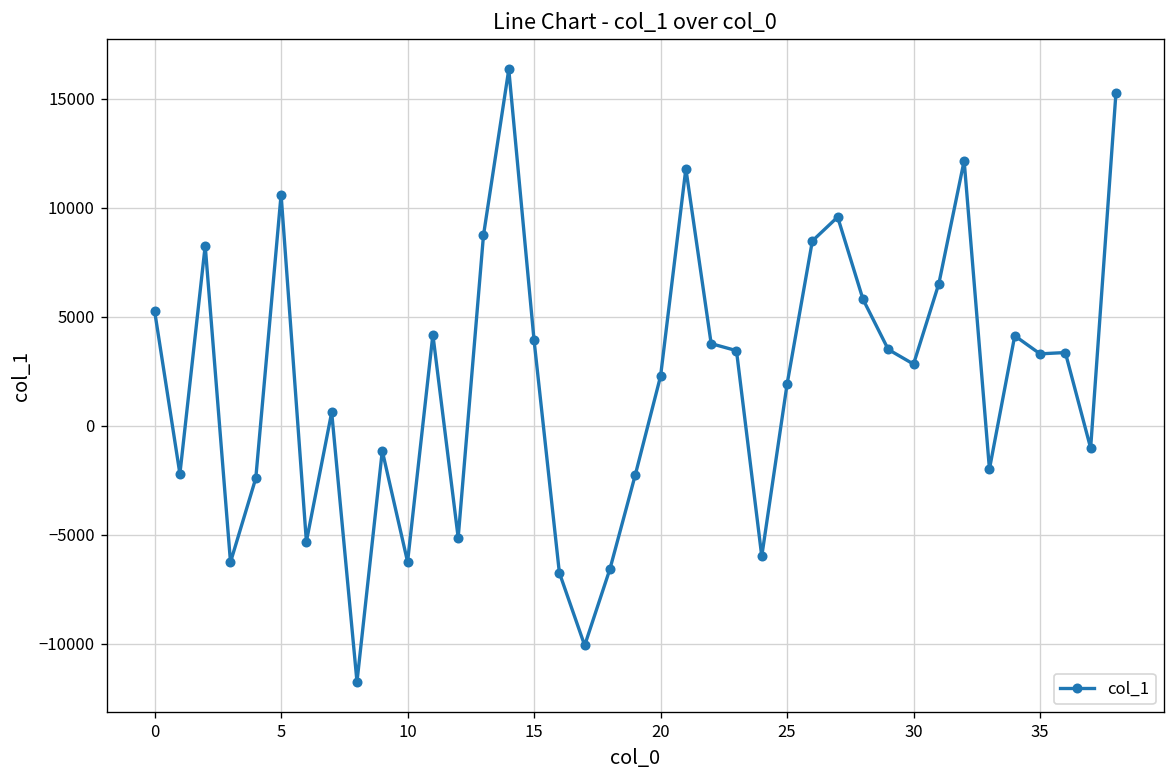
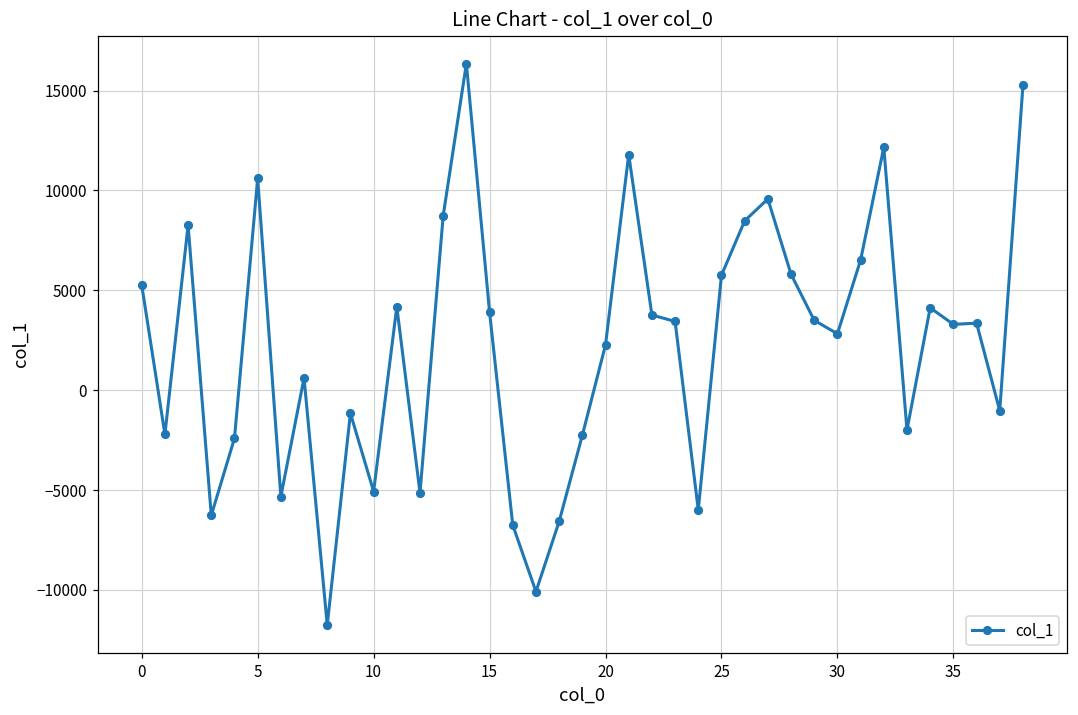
10: -6300 -> -5100
25: 1900 -> 5800
